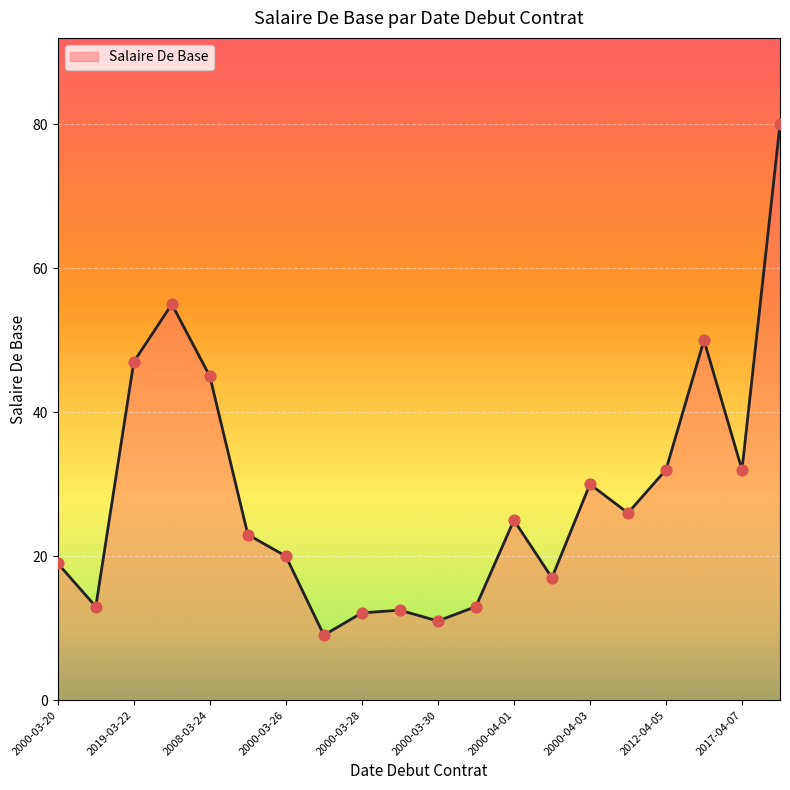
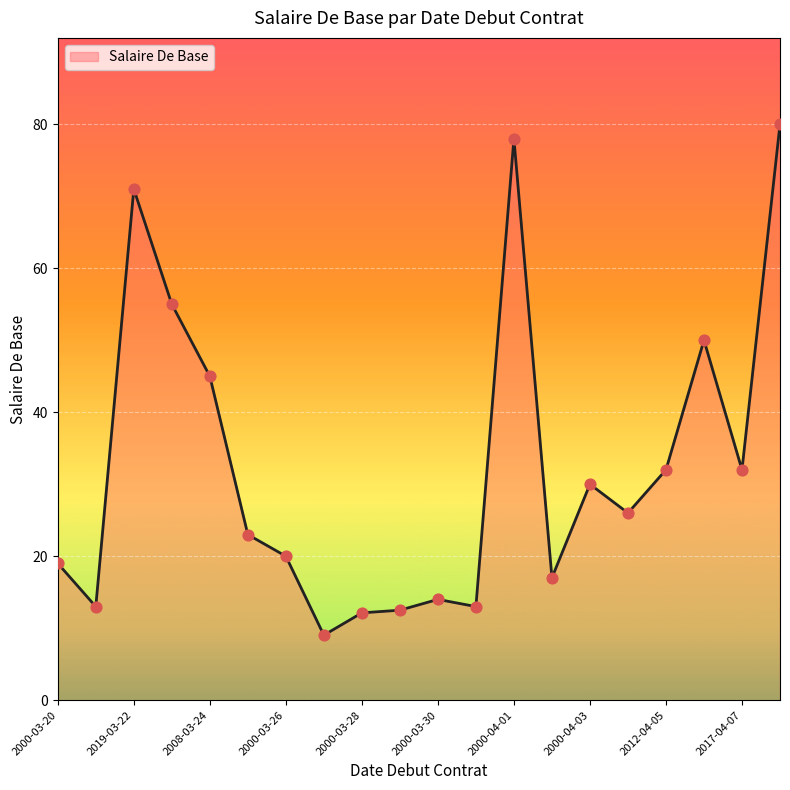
2019-03-22: 47 -> 71
2000-03-30: 11 -> 14
2000-04-01: 25 -> 78
